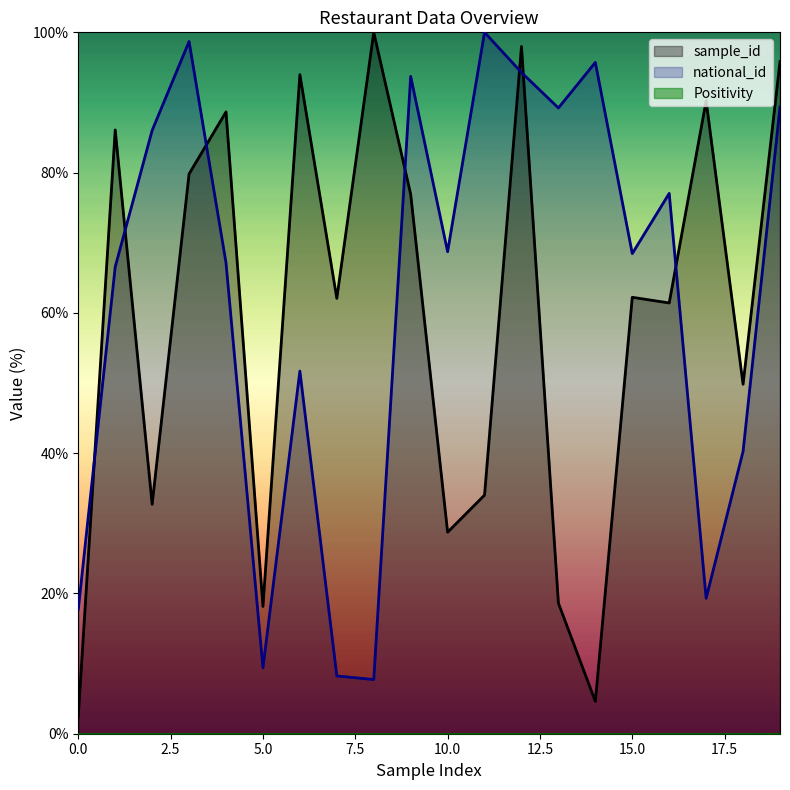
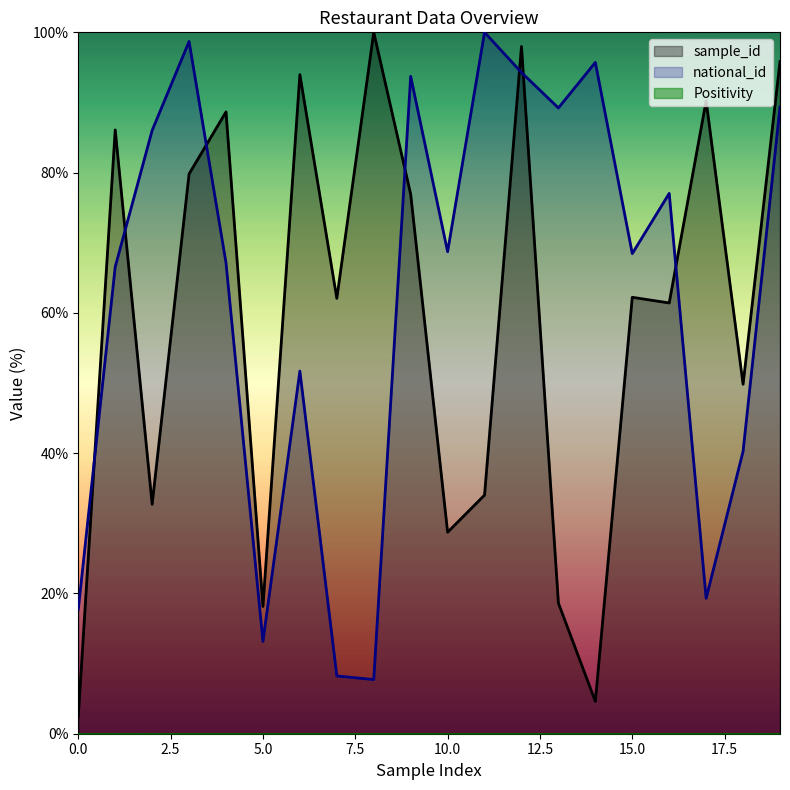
national_id, 5.0: 9% -> 13%
